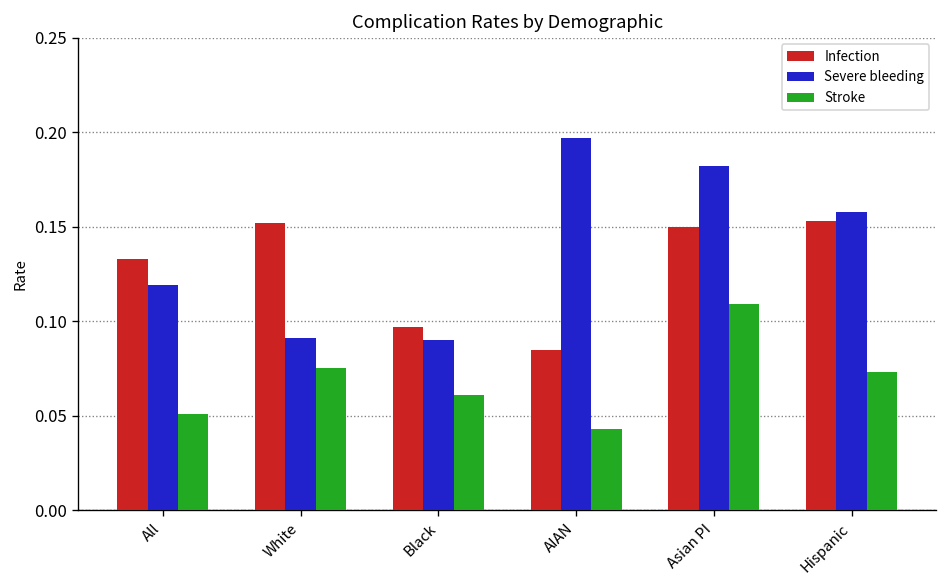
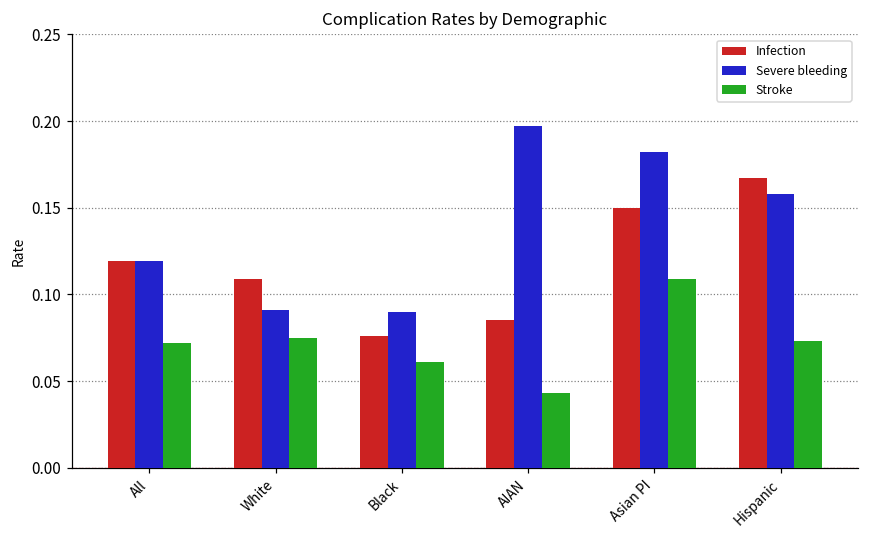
Infection, All: 0.133 -> 0.119
Stroke, All: 0.051 -> 0.072
Infection, White: 0.152 -> 0.109
Infection, Black: 0.097 -> 0.076
Infection, Hispanic: 0.153 -> 0.167
